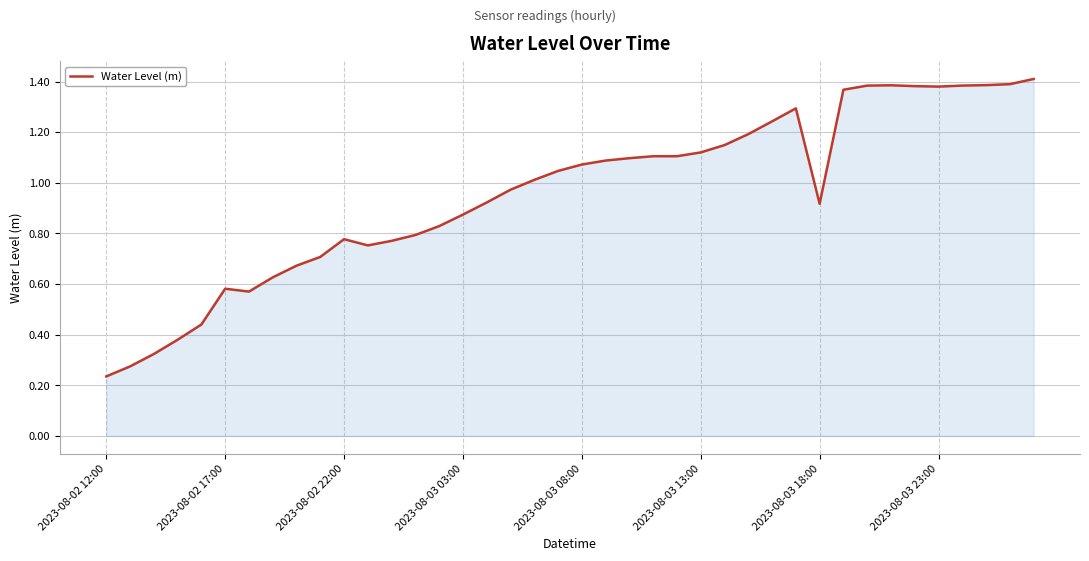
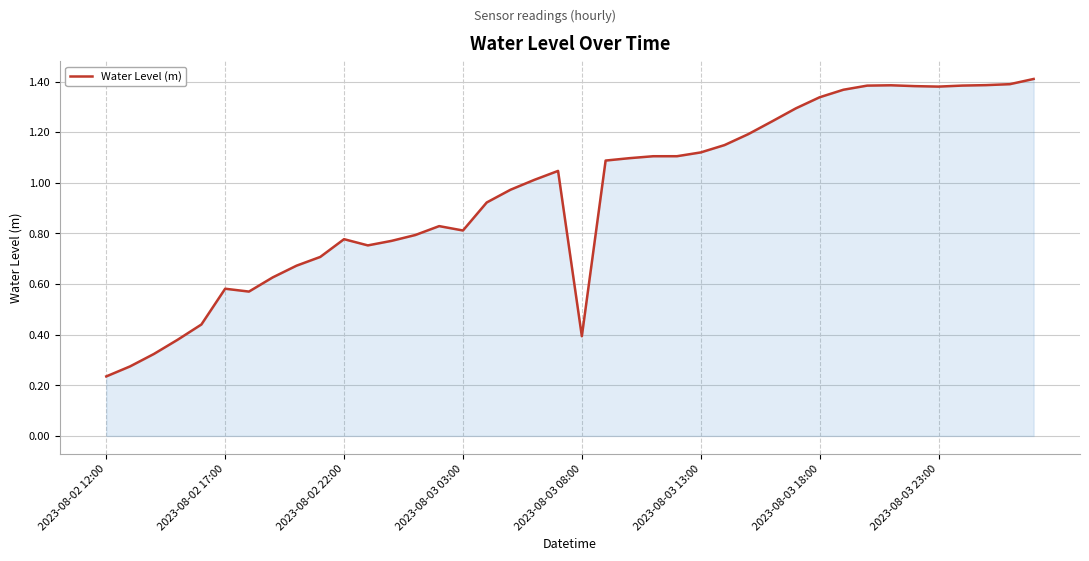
2023-08-03 03:00: 0.87 -> 0.81
2023-08-03 08:00: 1.07 -> 0.39
2023-08-03 18:00: 0.92 -> 1.34
